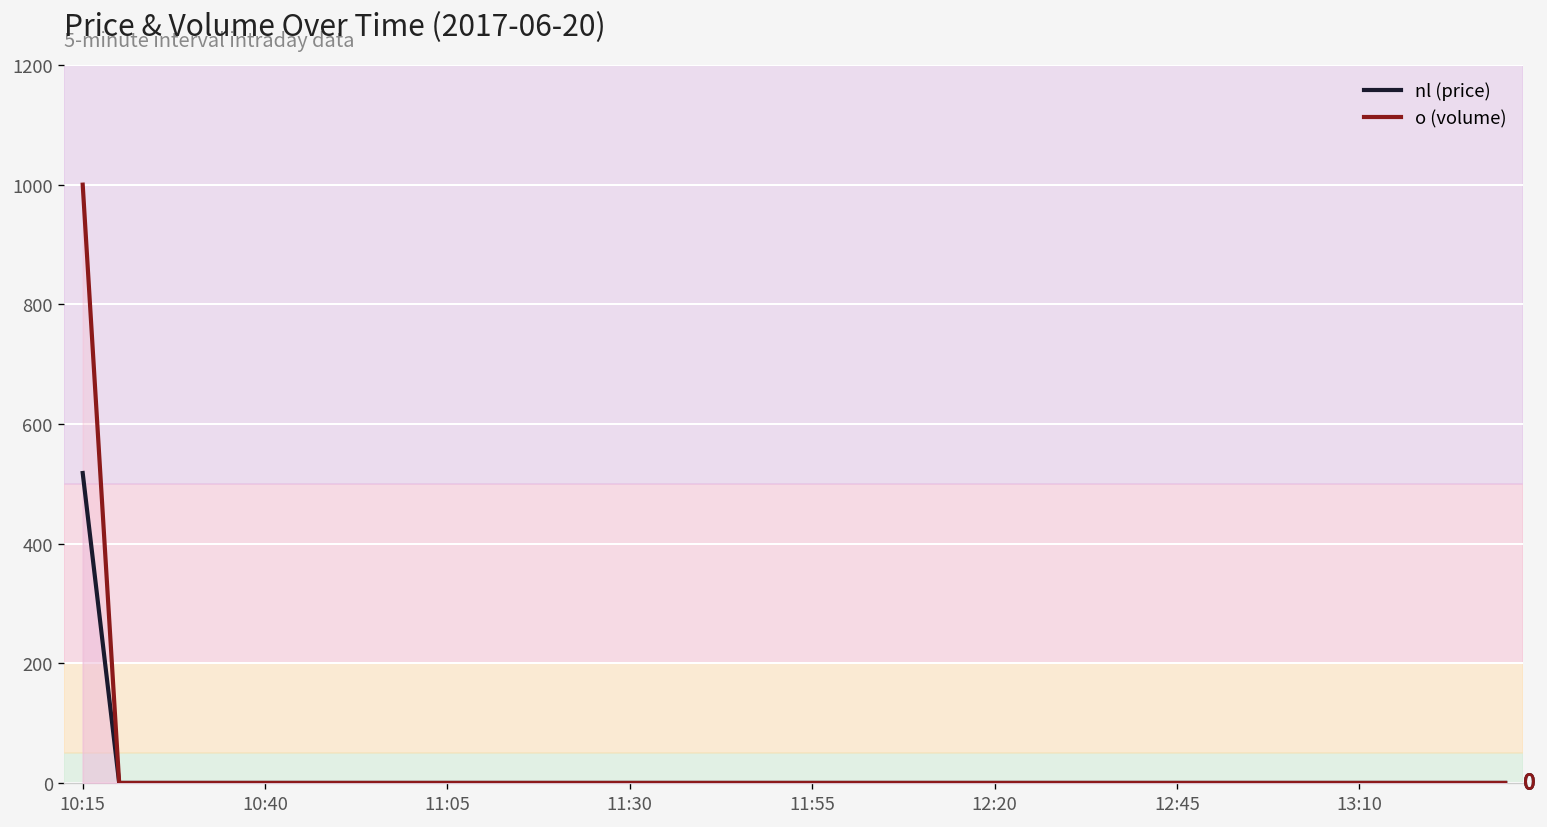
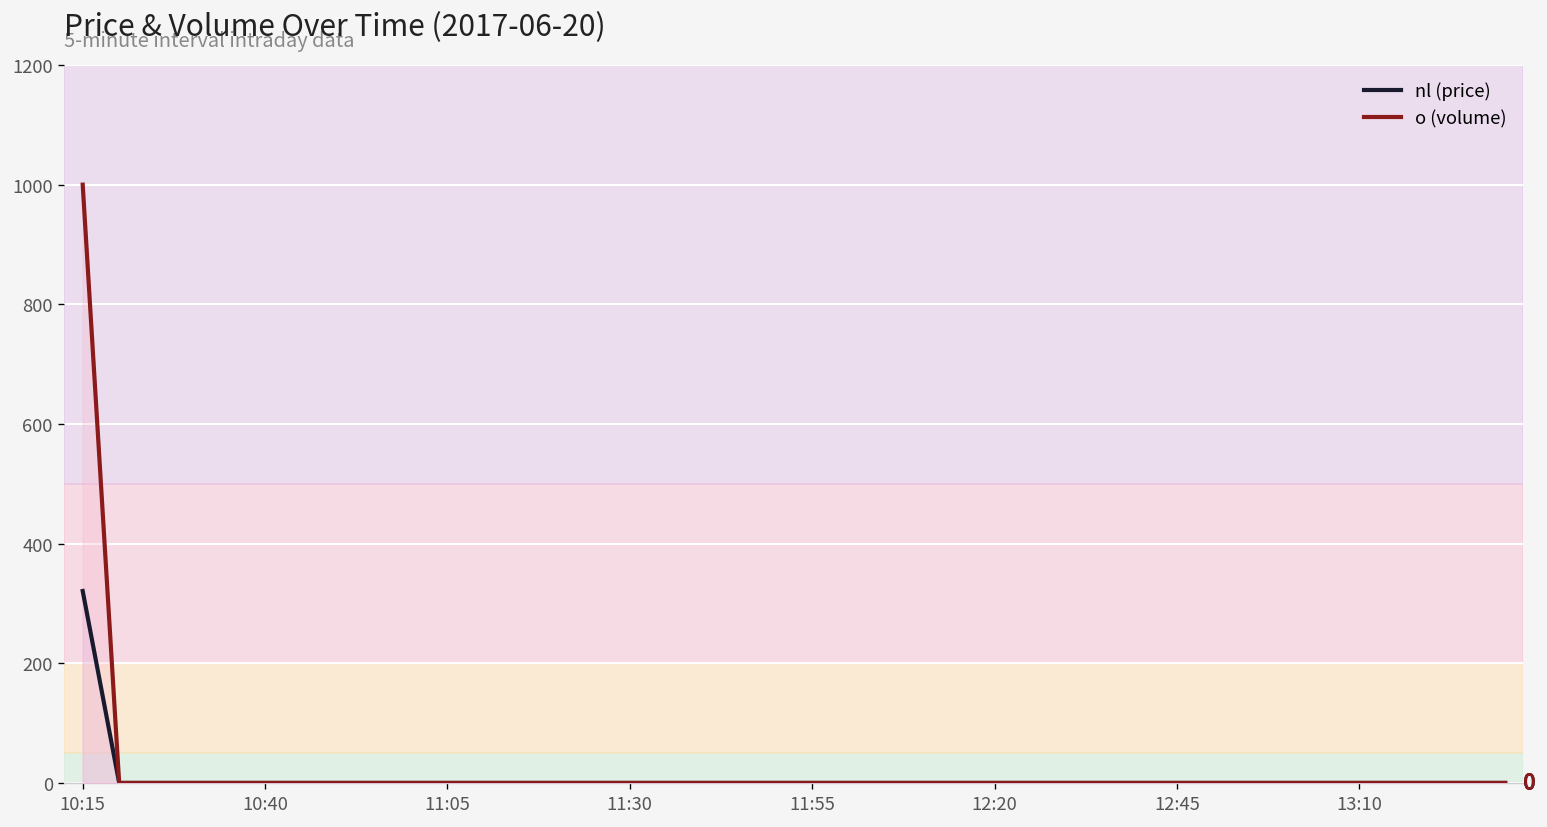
nl (price), 10:15: 520 -> 320
